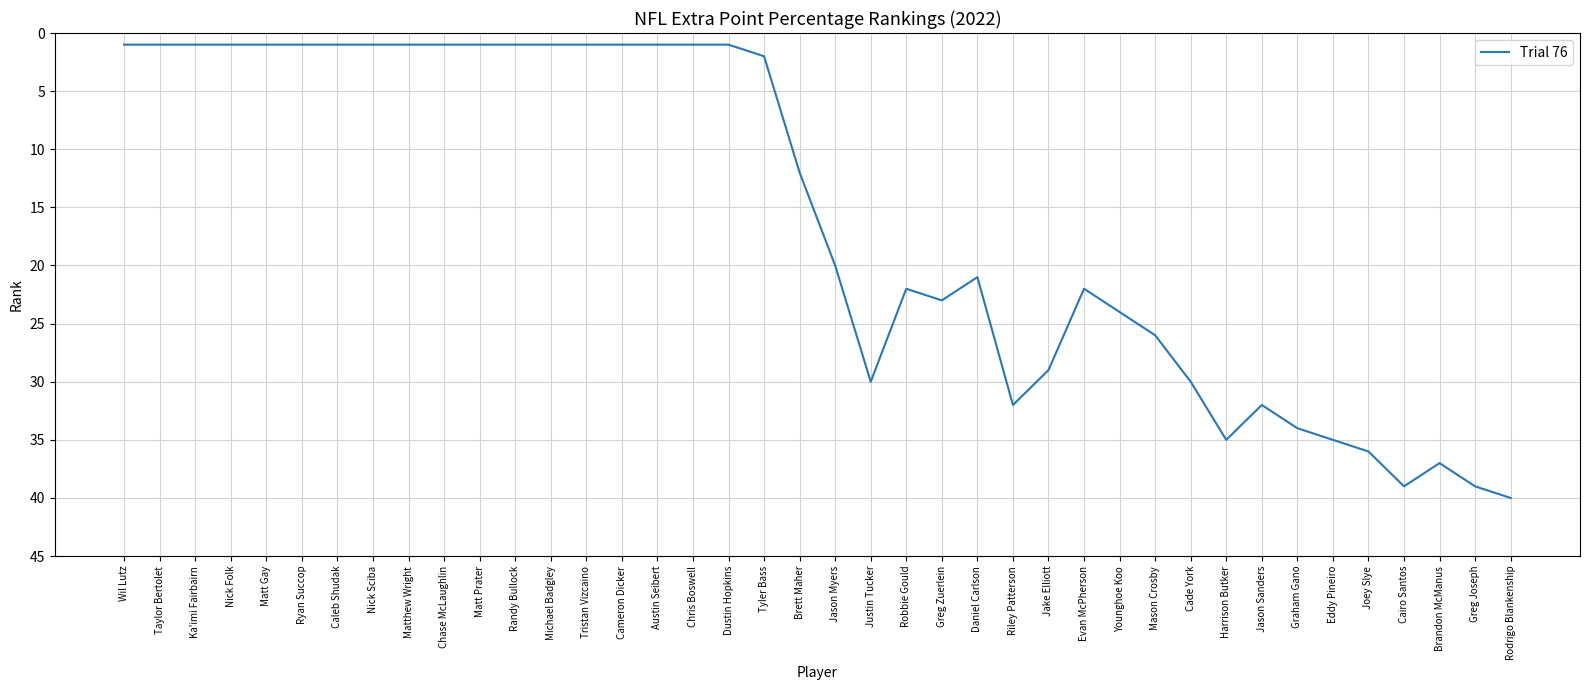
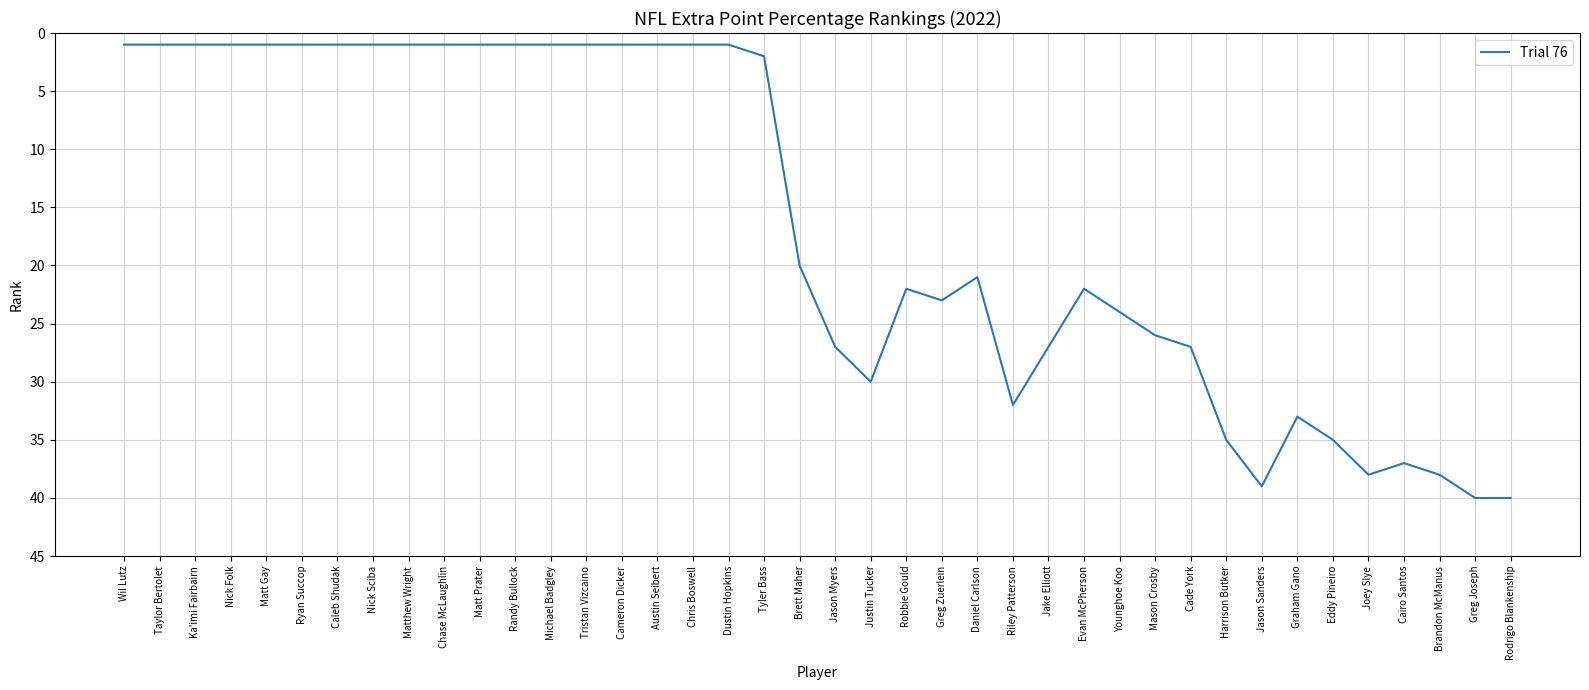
Brett Maher: 12 -> 20
Jason Myers: 20 -> 27
Jake Elliott: 29 -> 27
Cade York: 30 -> 27
Jason Sanders: 32 -> 39
Graham Gano: 34 -> 33
Joey Slye: 36 -> 38
Cairo Santos: 39 -> 37
Brandon McManus: 37 -> 38
Greg Joseph: 39 -> 40
